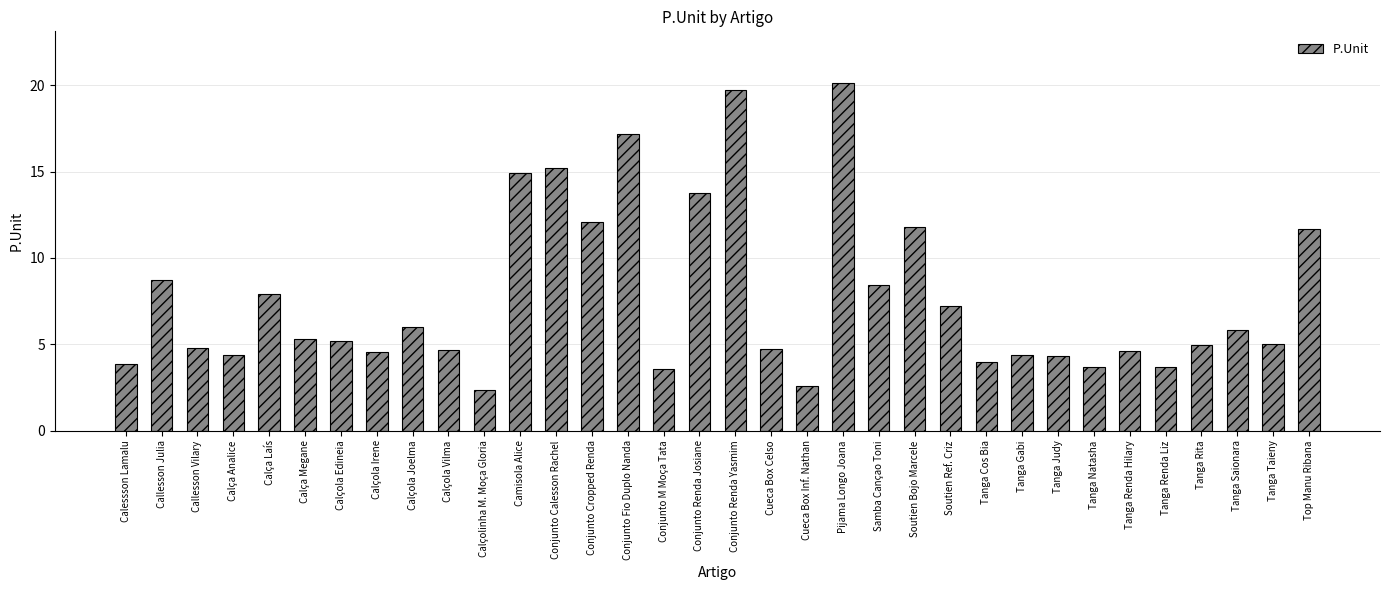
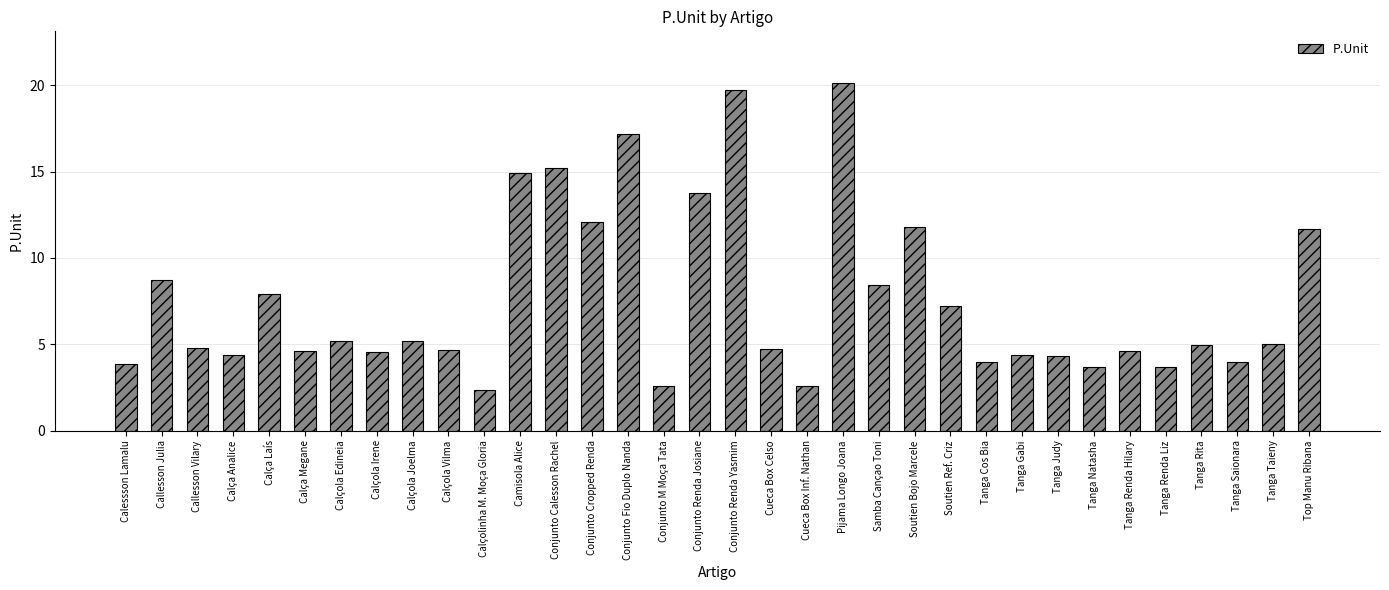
Calça Megane: 5.3 -> 4.6
Calçola Joelma: 6.0 -> 5.2
Conjunto M Moça Tata: 3.6 -> 2.6
Tanga Saionara: 5.8 -> 4.0
